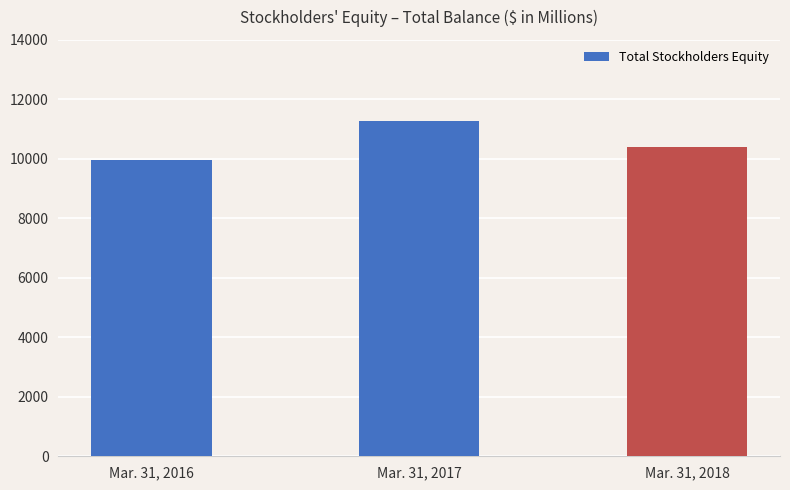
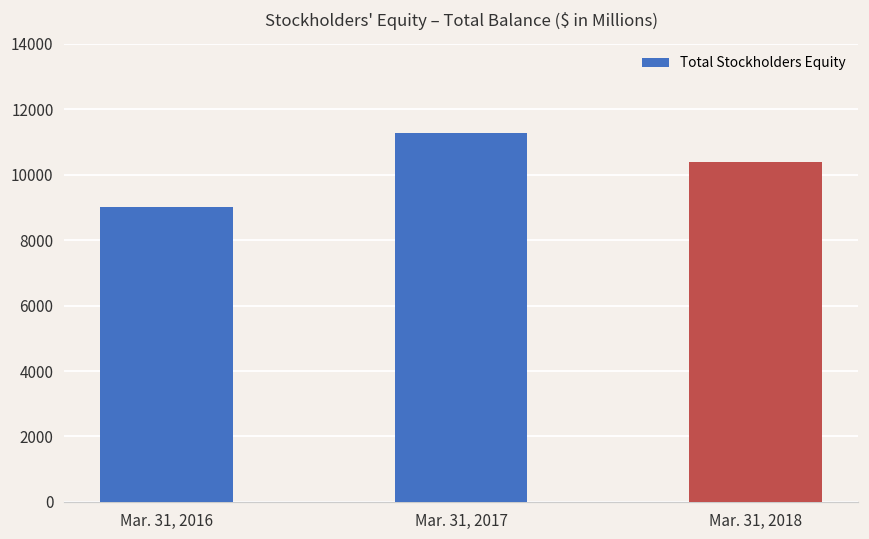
Mar. 31, 2016: 10000 -> 9000
